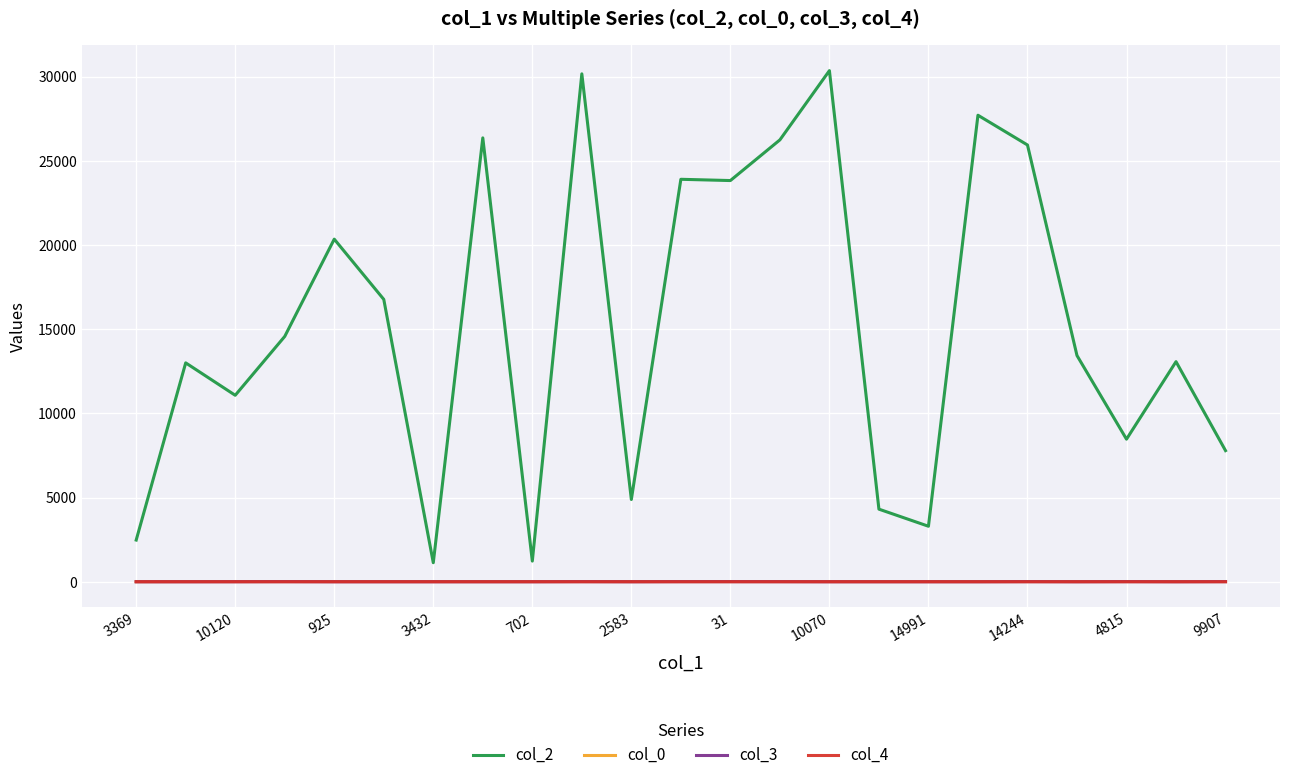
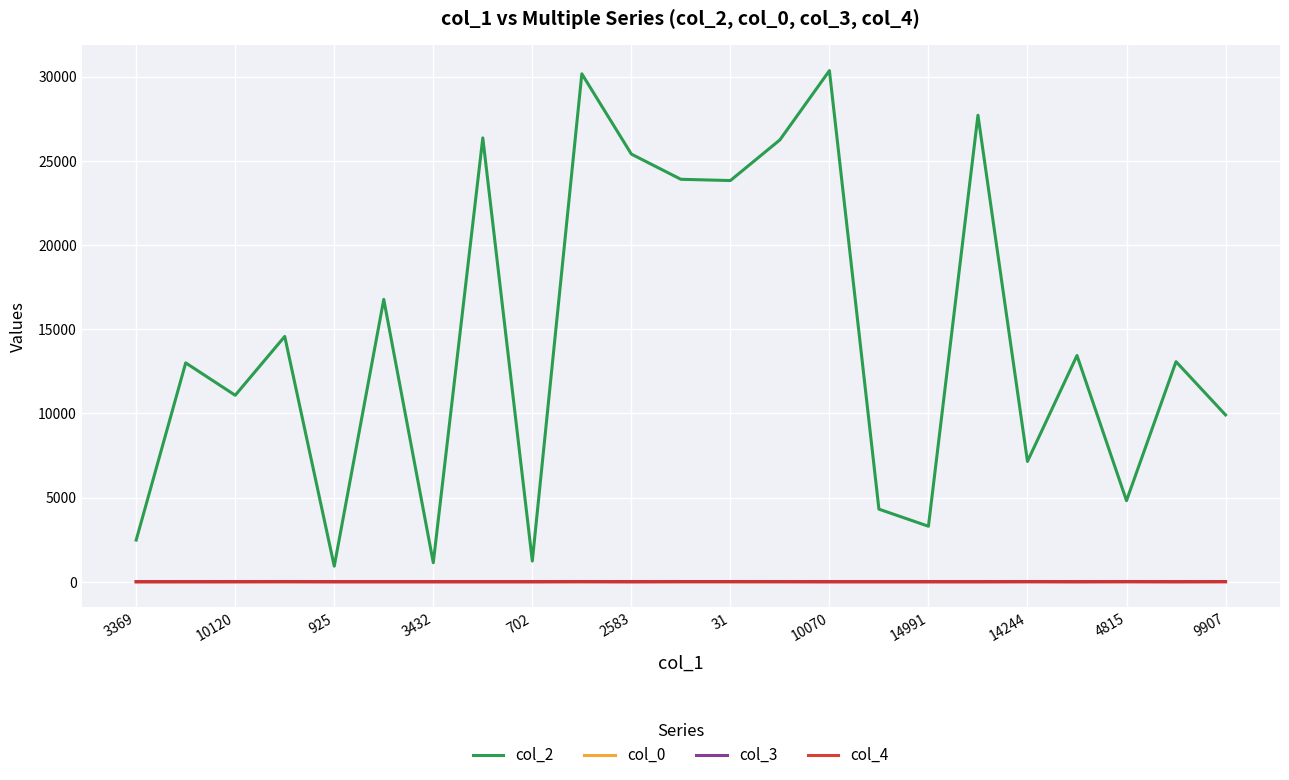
col_2, 925: 20300 -> 900
col_2, 2583: 4900 -> 25400
col_2, 14244: 25900 -> 7100
col_2, 4815: 8500 -> 4800
col_2, 9907: 7800 -> 9900
